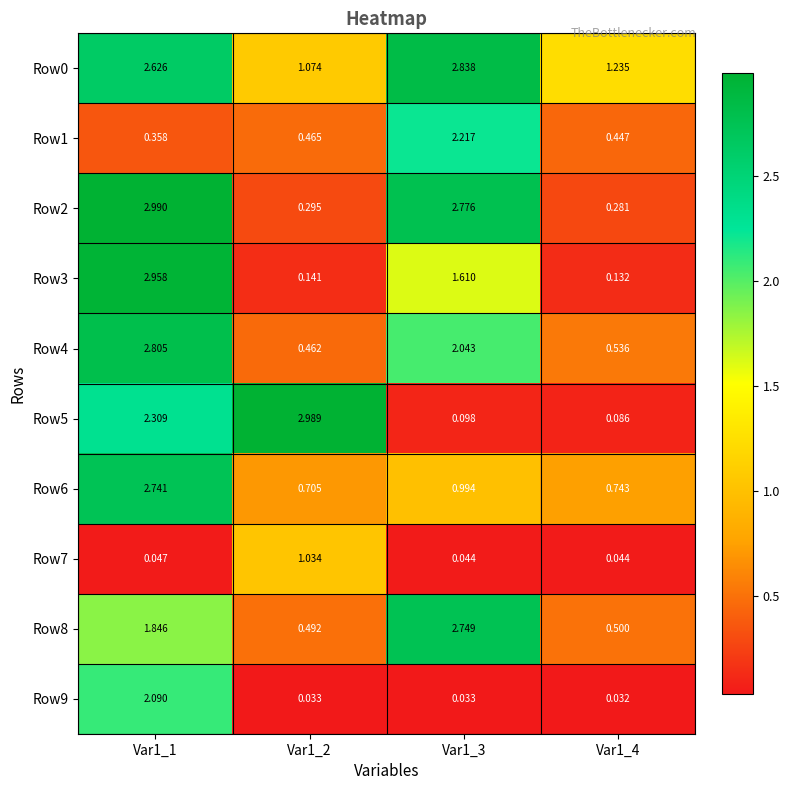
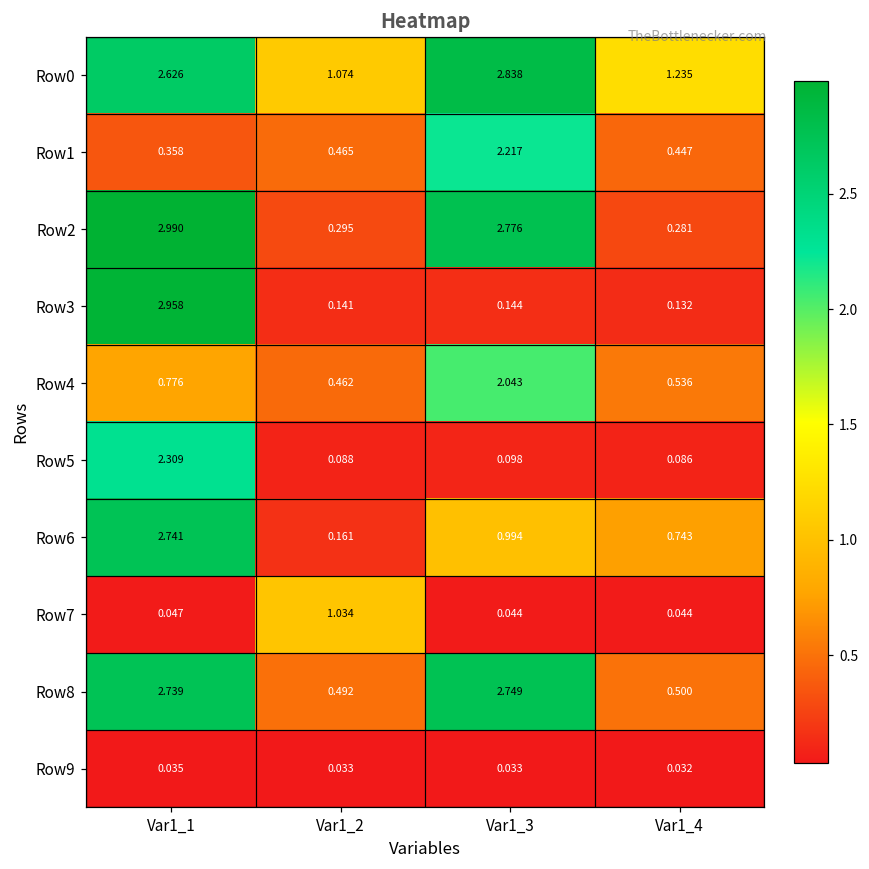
Row3, Var1_3: 1.610 -> 0.144
Row4, Var1_1: 2.805 -> 0.776
Row5, Var1_2: 2.989 -> 0.088
Row6, Var1_2: 0.705 -> 0.161
Row8, Var1_1: 1.846 -> 2.739
Row9, Var1_1: 2.090 -> 0.035
